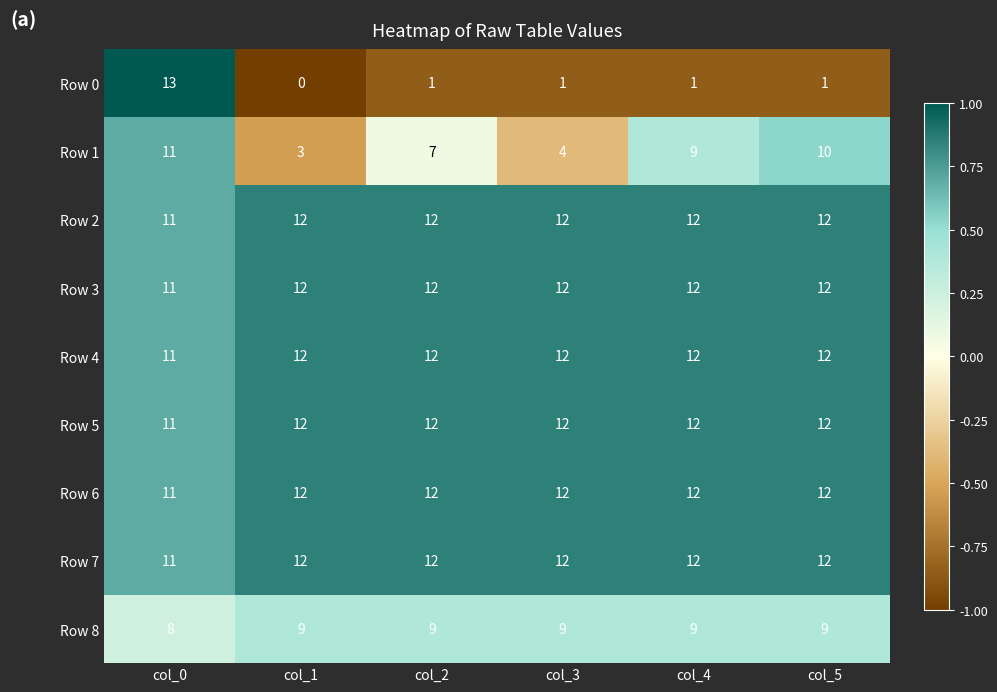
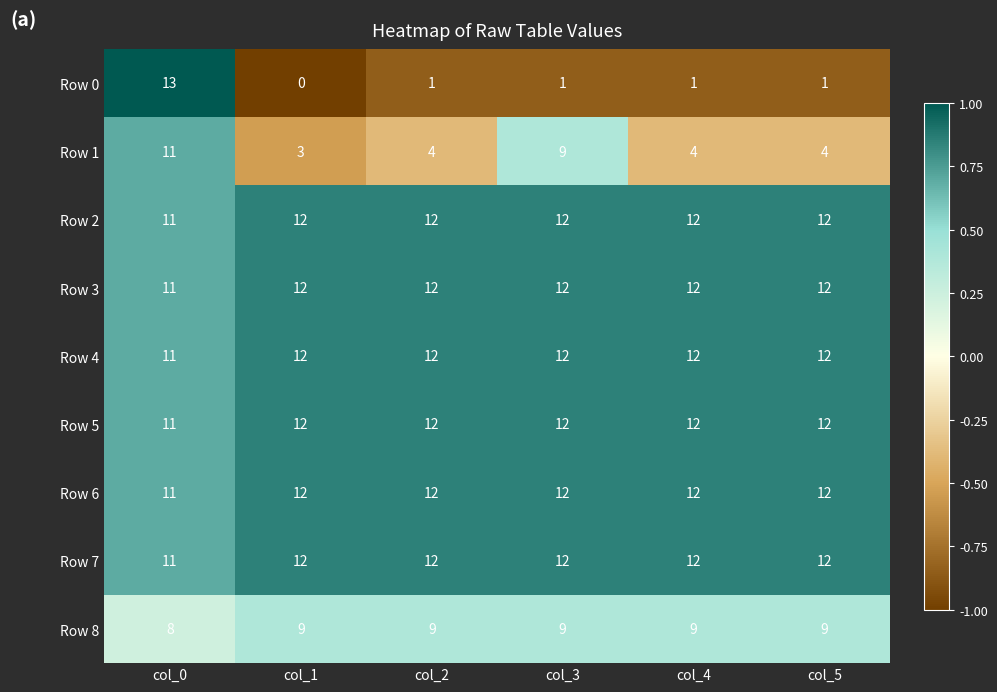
Row 1, col_2: 7 -> 4
Row 1, col_3: 4 -> 9
Row 1, col_4: 9 -> 4
Row 1, col_5: 10 -> 4
